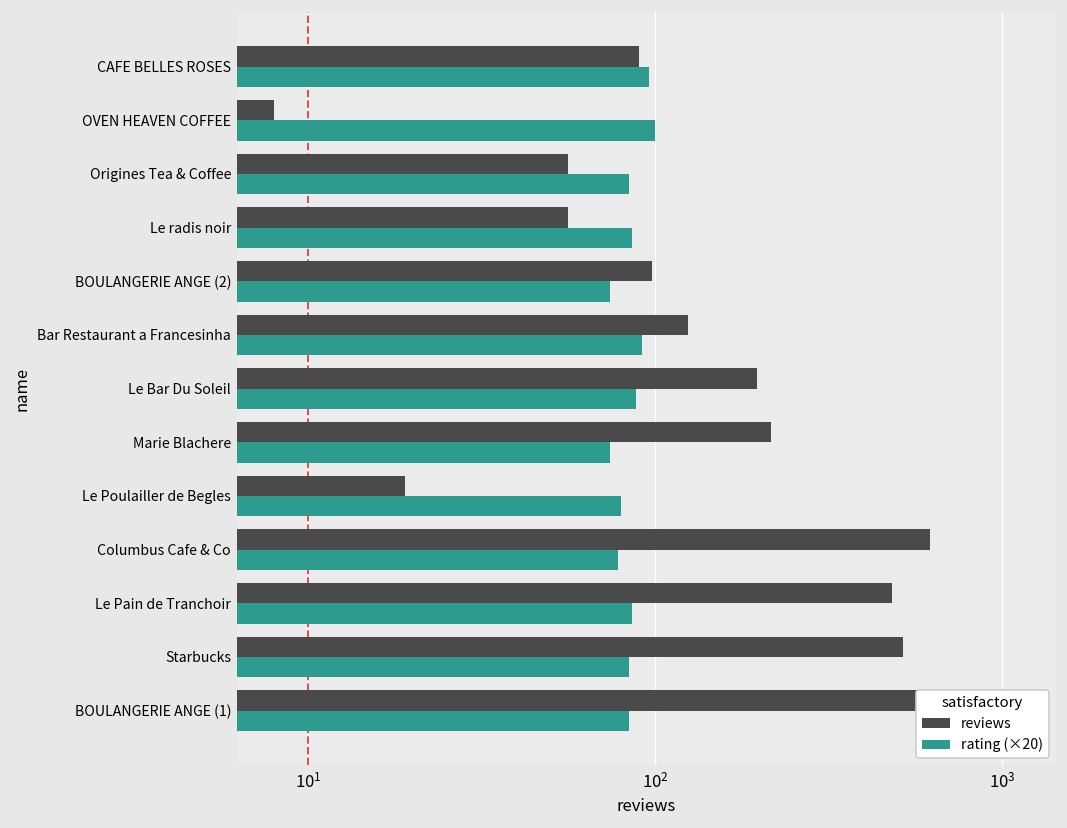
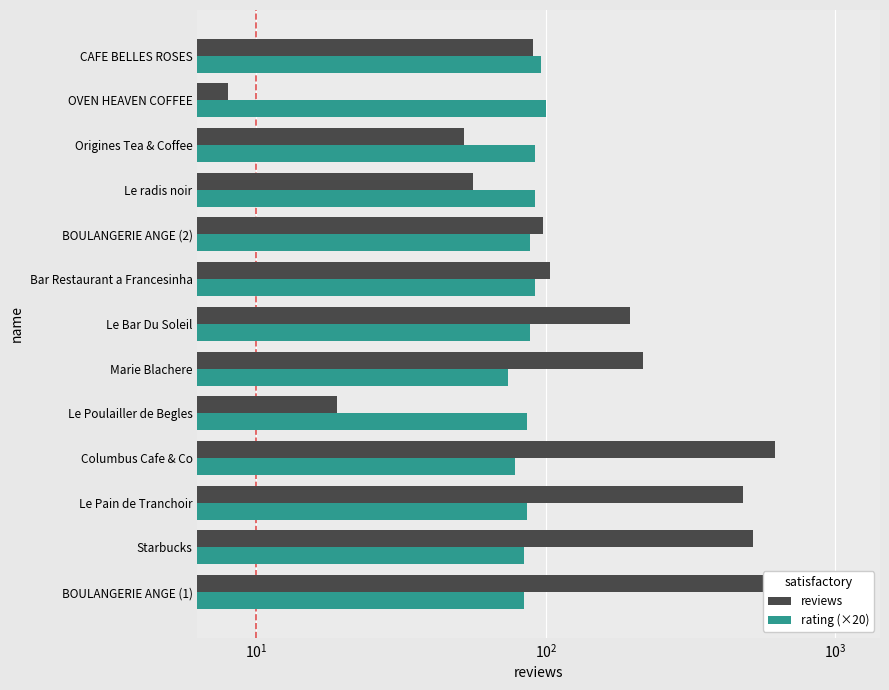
reviews, Origines Tea & Coffee: 56 -> 52
rating (×20), Origines Tea & Coffee: 84 -> 92
rating (×20), Le radis noir: 86 -> 92
rating (×20), BOULANGERIE ANGE (2): 74 -> 88
reviews, Bar Restaurant a Francesinha: 124 -> 103
rating (×20), Le Poulailler de Begles: 80 -> 86
